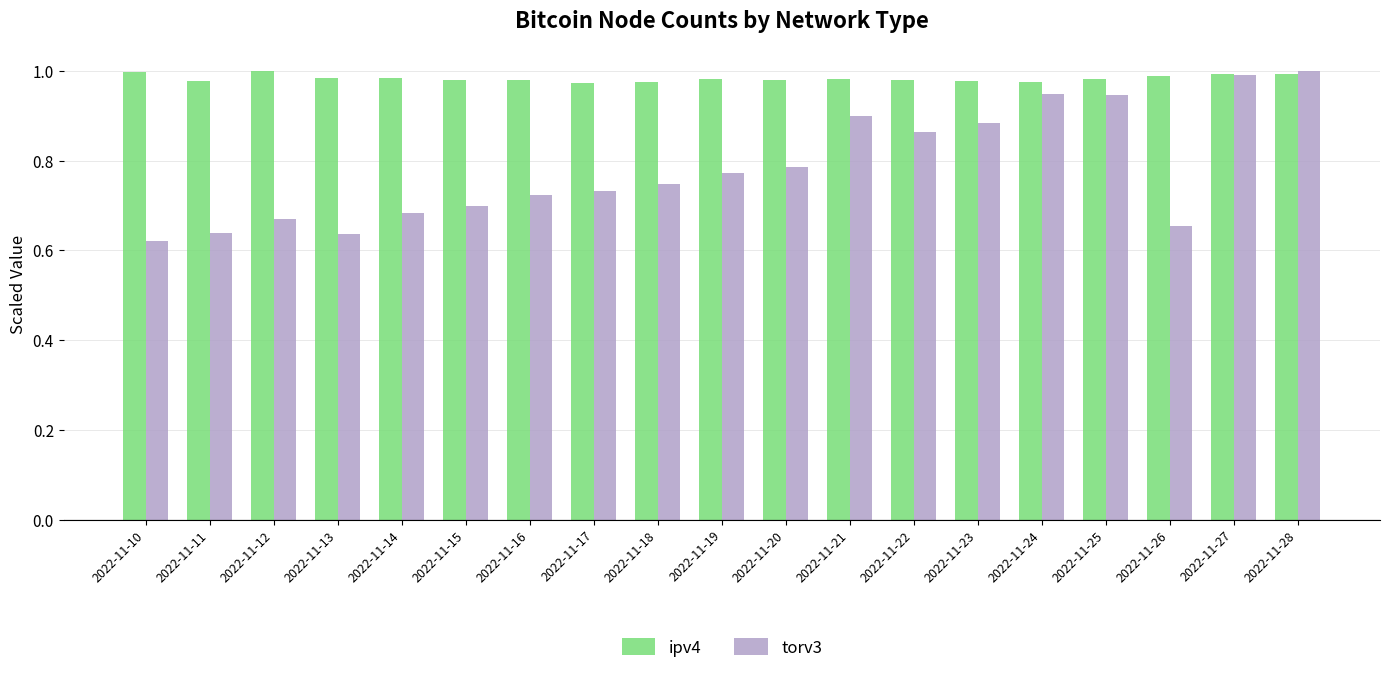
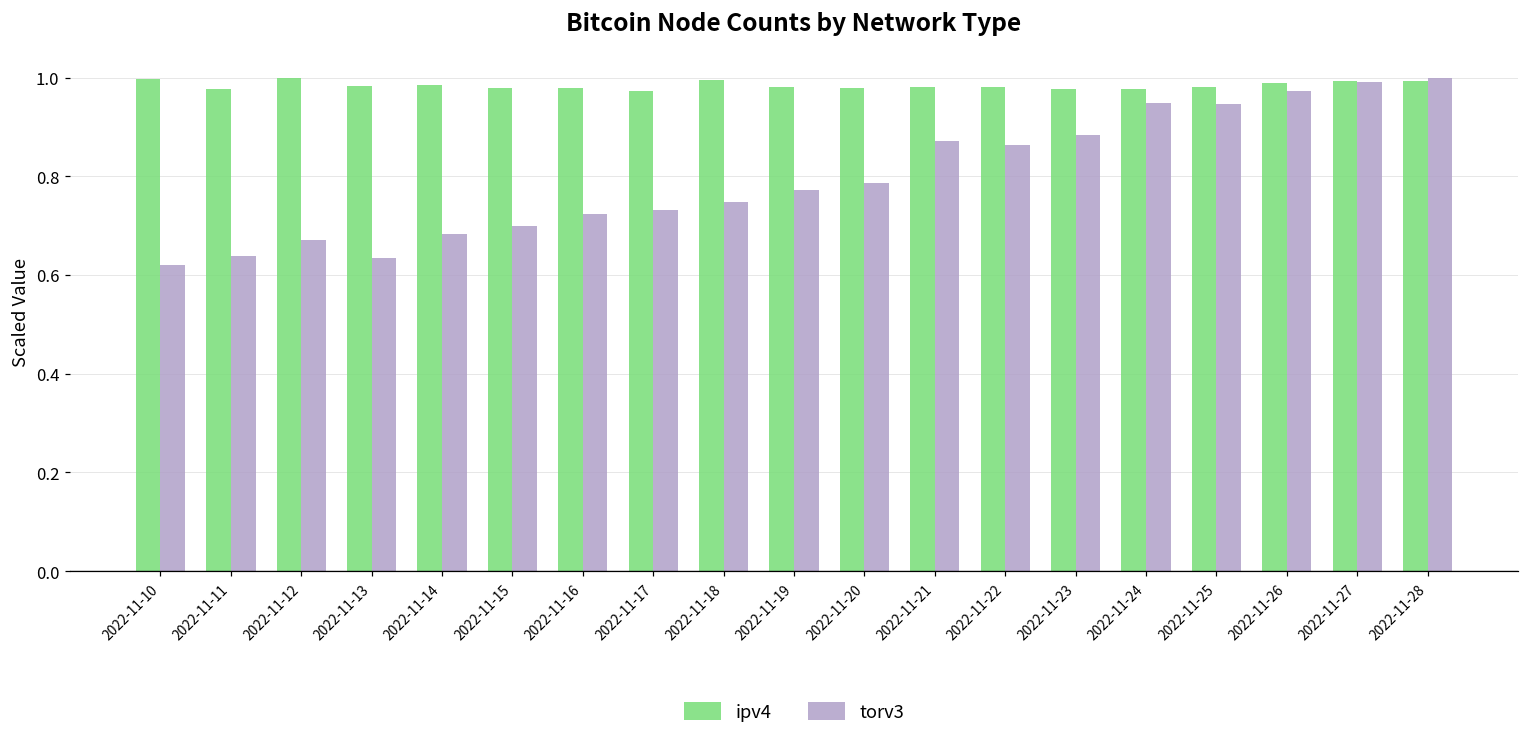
ipv4, 2022-11-18: 0.97 -> 1.00
torv3, 2022-11-21: 0.90 -> 0.87
torv3, 2022-11-26: 0.65 -> 0.97
